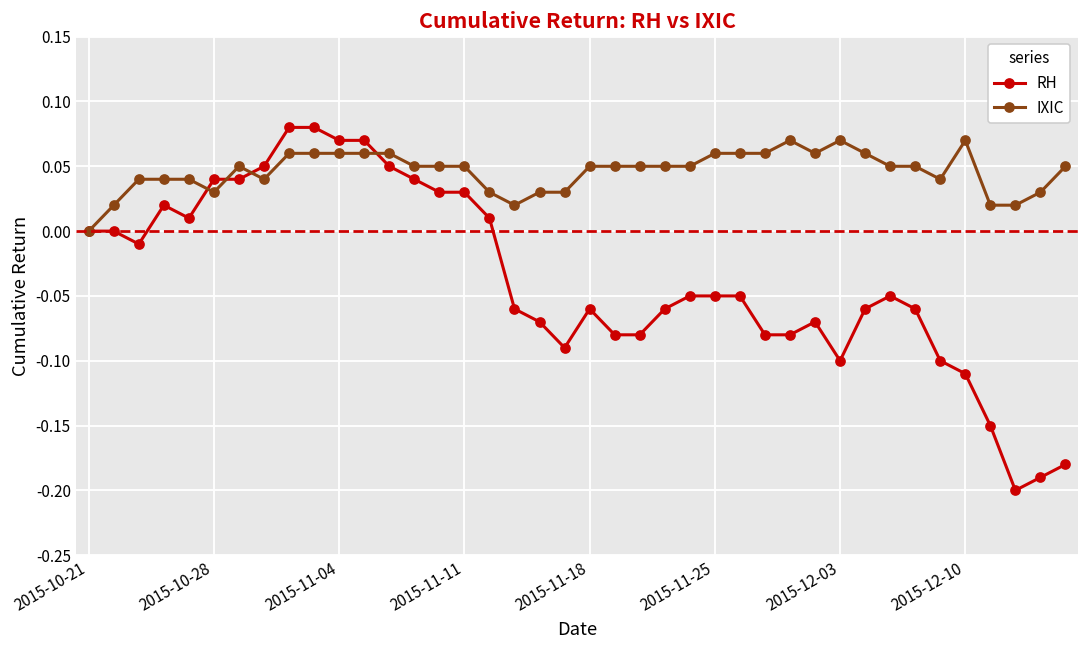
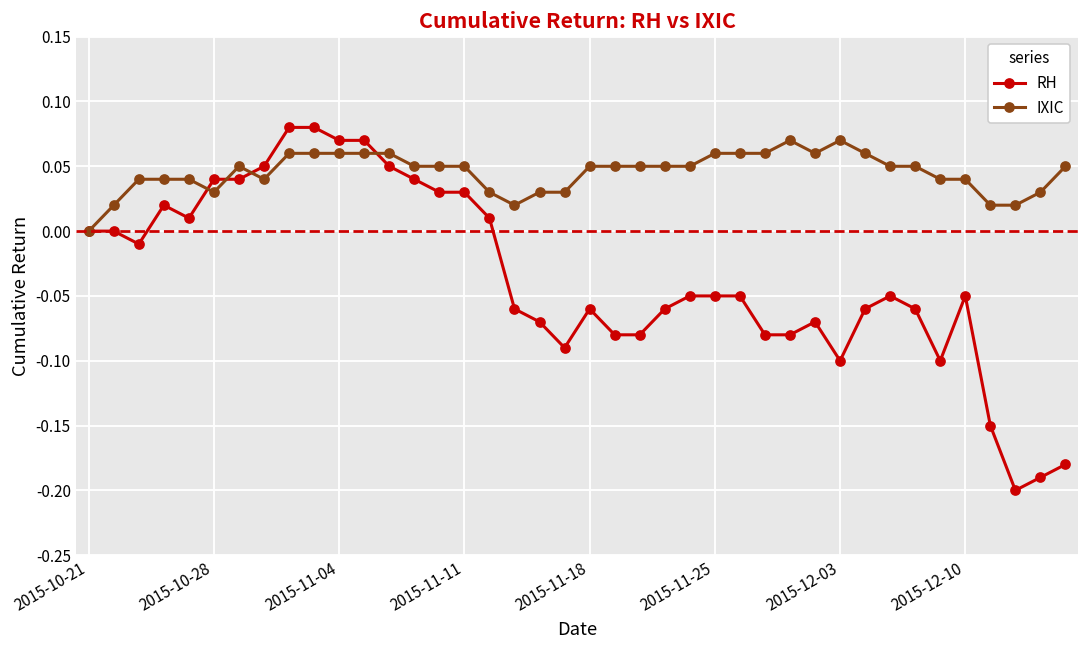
RH, 2015-12-10: -0.11 -> -0.05
IXIC, 2015-12-10: 0.07 -> 0.04
